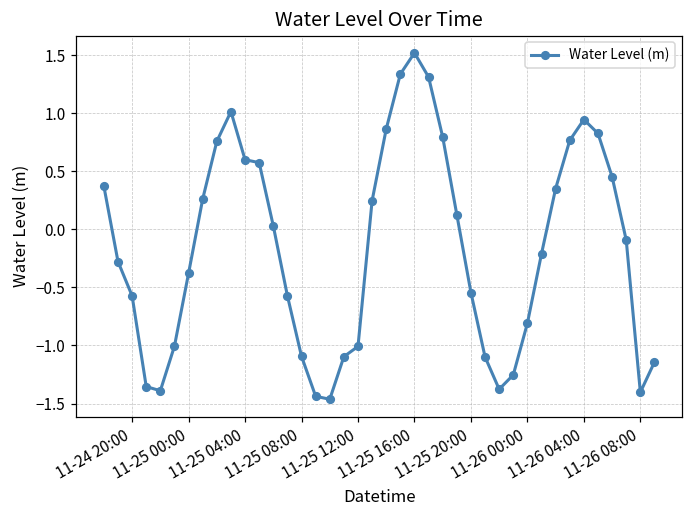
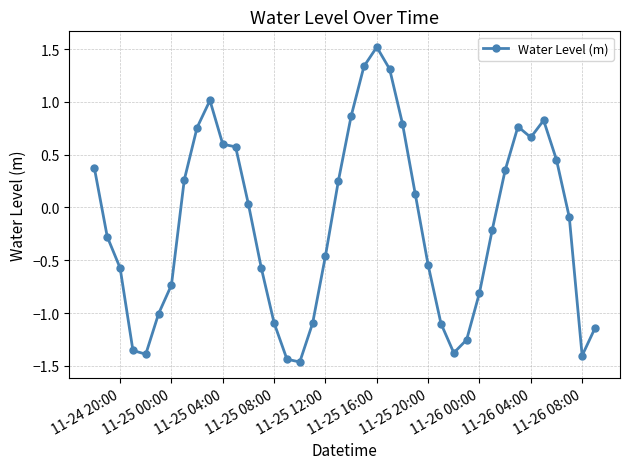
11-25 00:00: -0.38 -> -0.73
11-25 12:00: -1.01 -> -0.46
11-26 04:00: 0.95 -> 0.66
